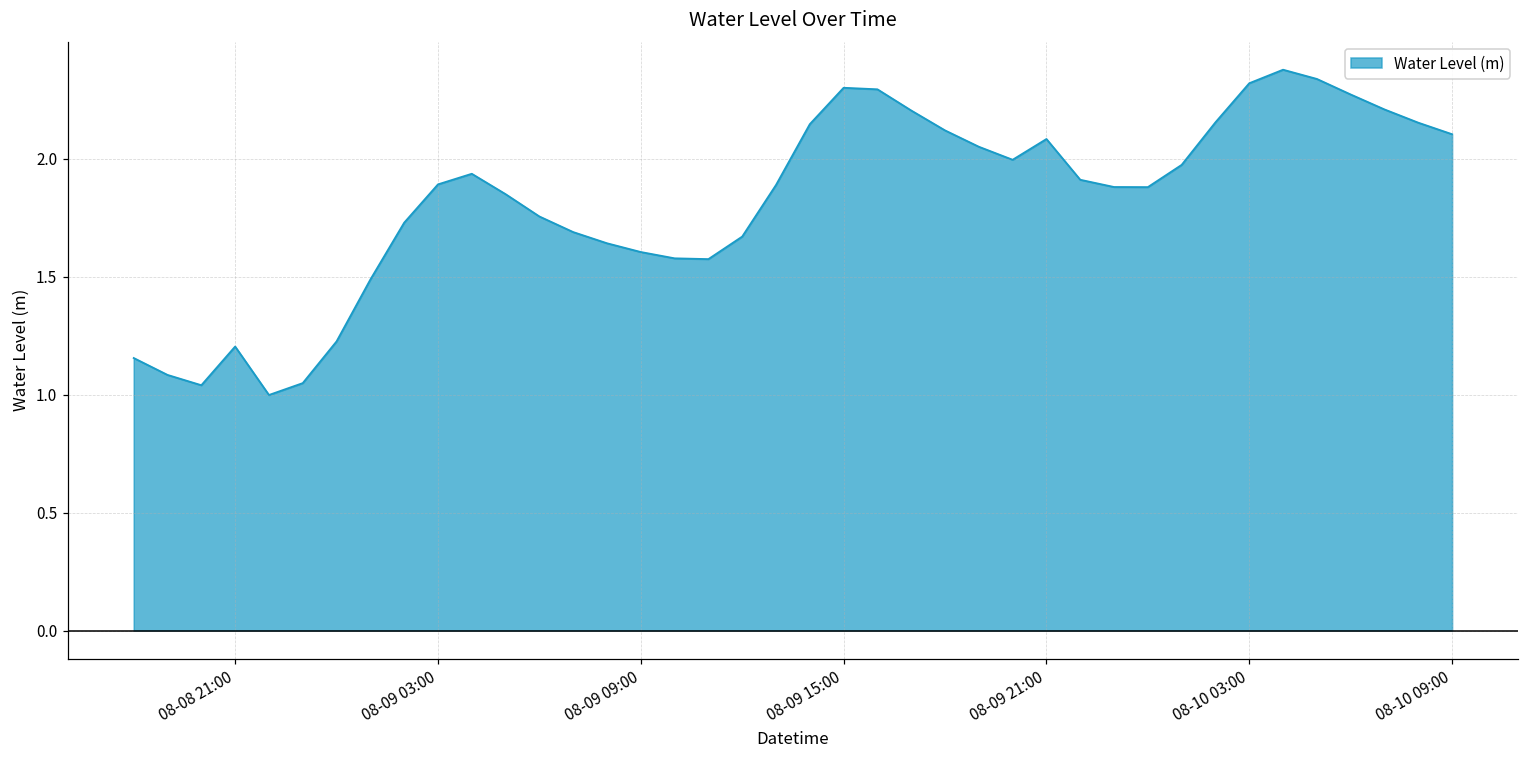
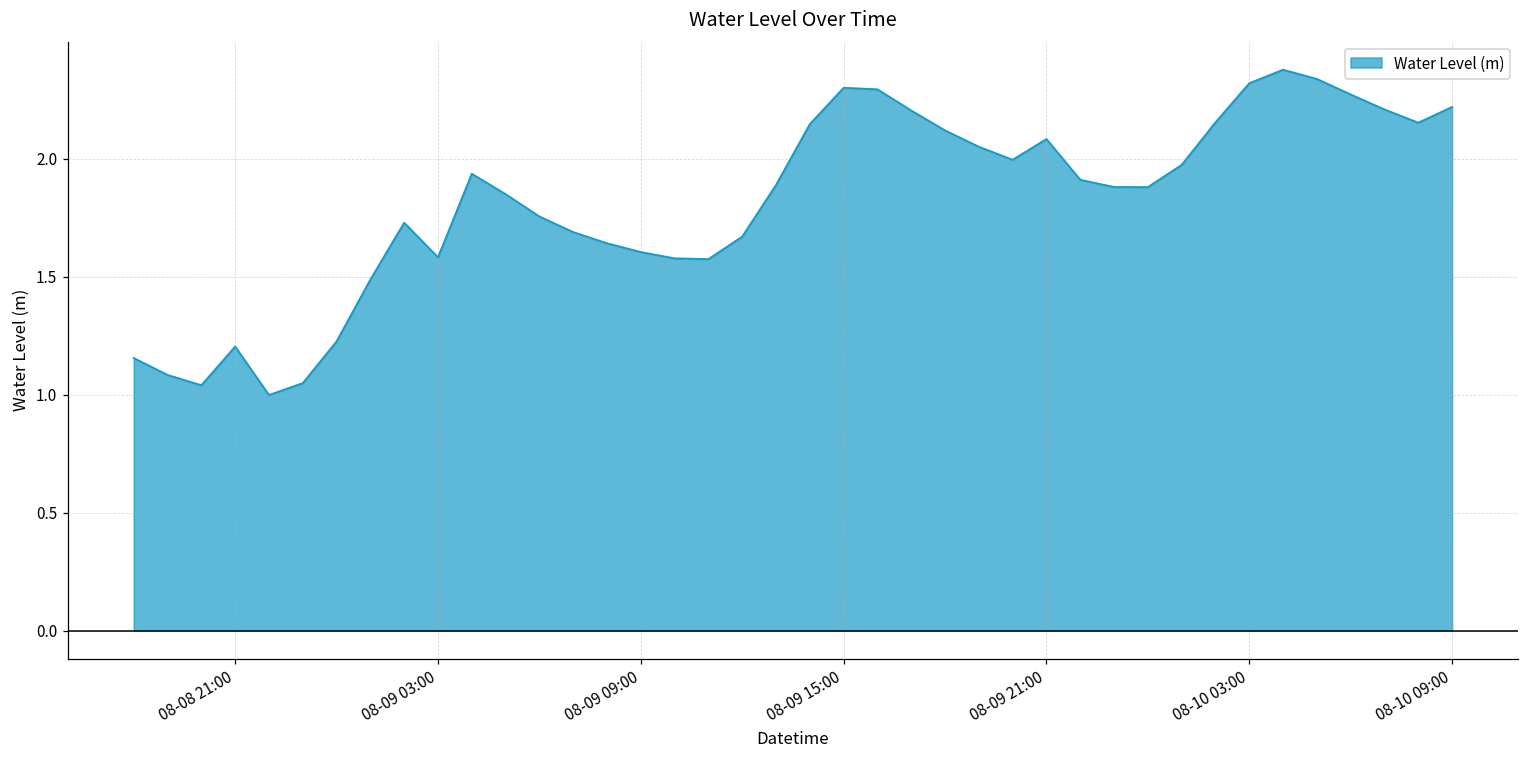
08-09 03:00: 1.89 -> 1.58
08-10 09:00: 2.10 -> 2.22
